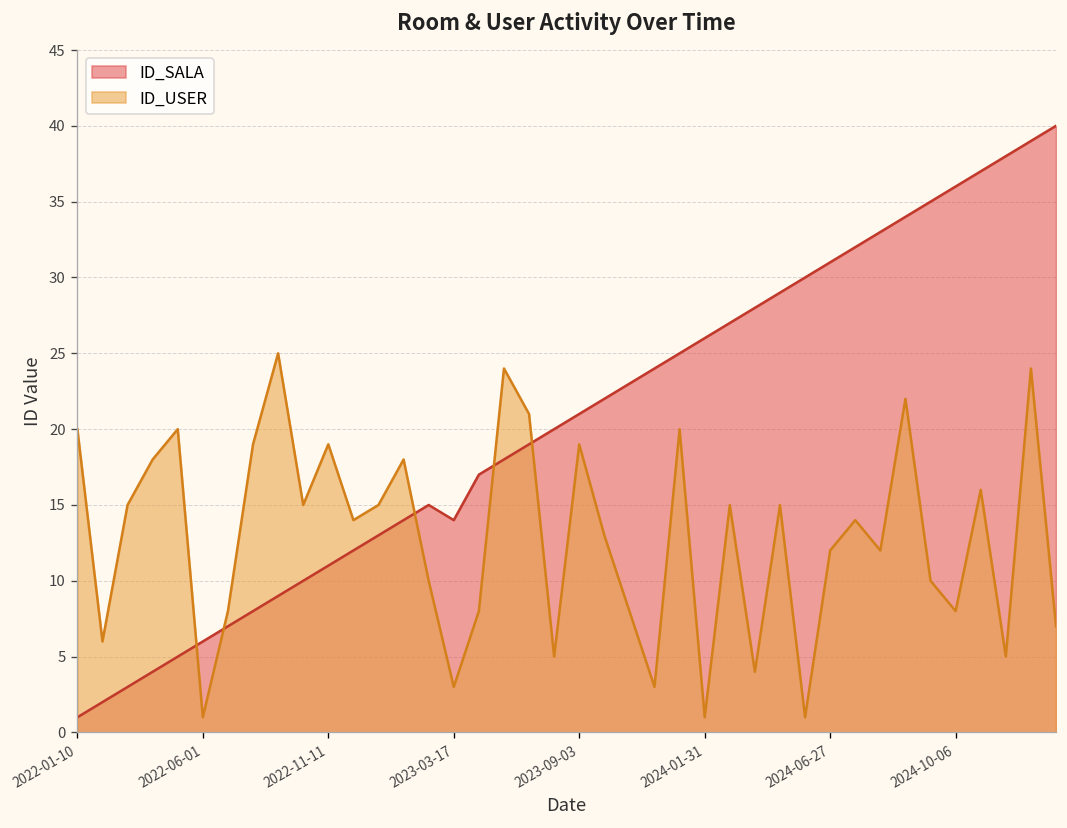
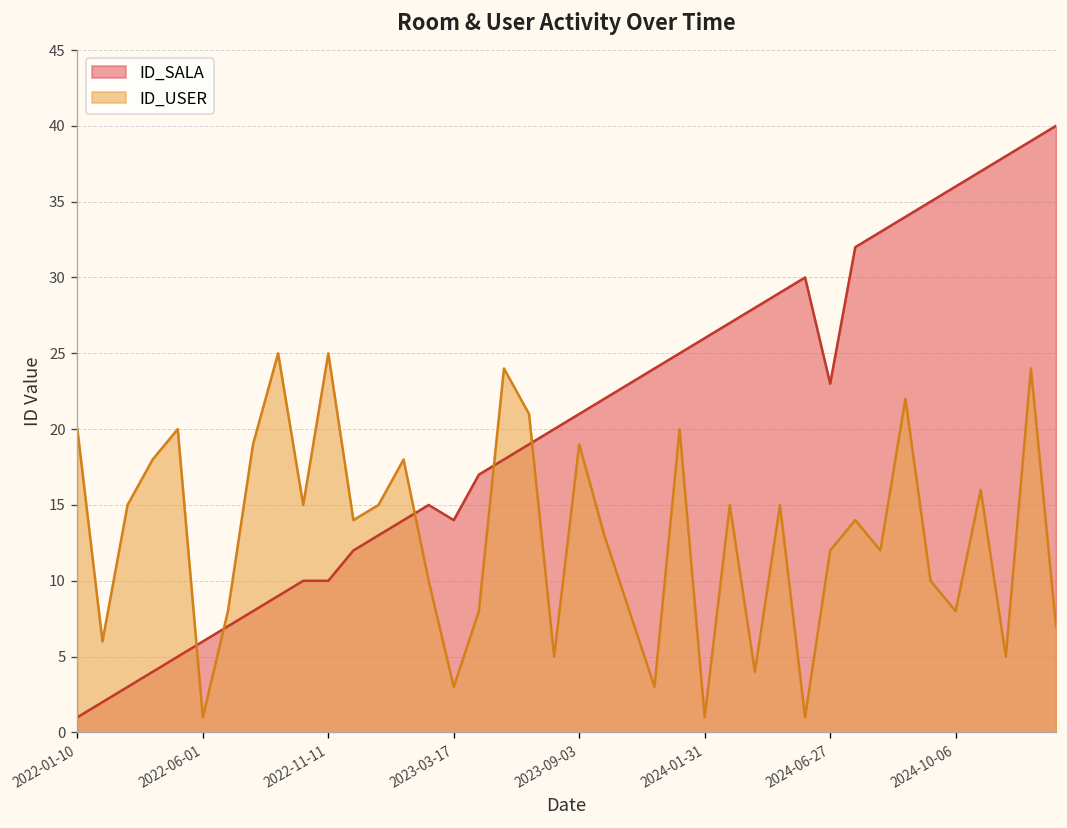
ID_SALA, 2022-11-11: 11 -> 10
ID_USER, 2022-11-11: 19 -> 25
ID_SALA, 2024-06-27: 31 -> 23
